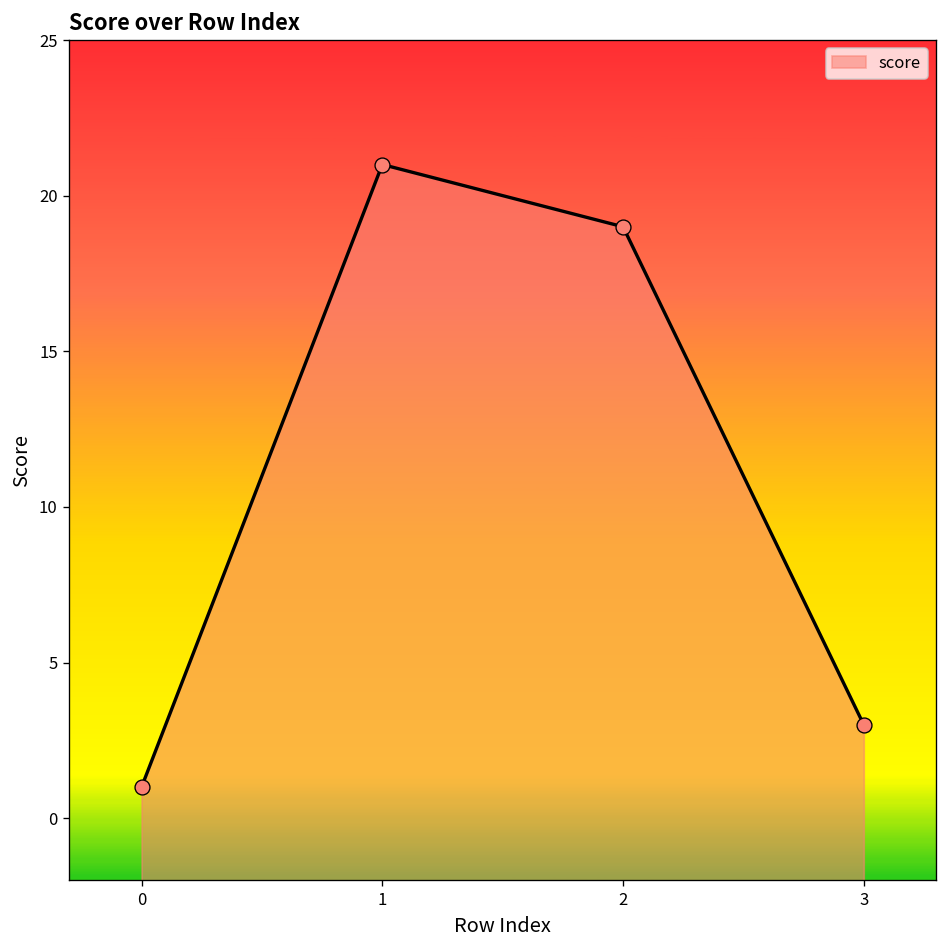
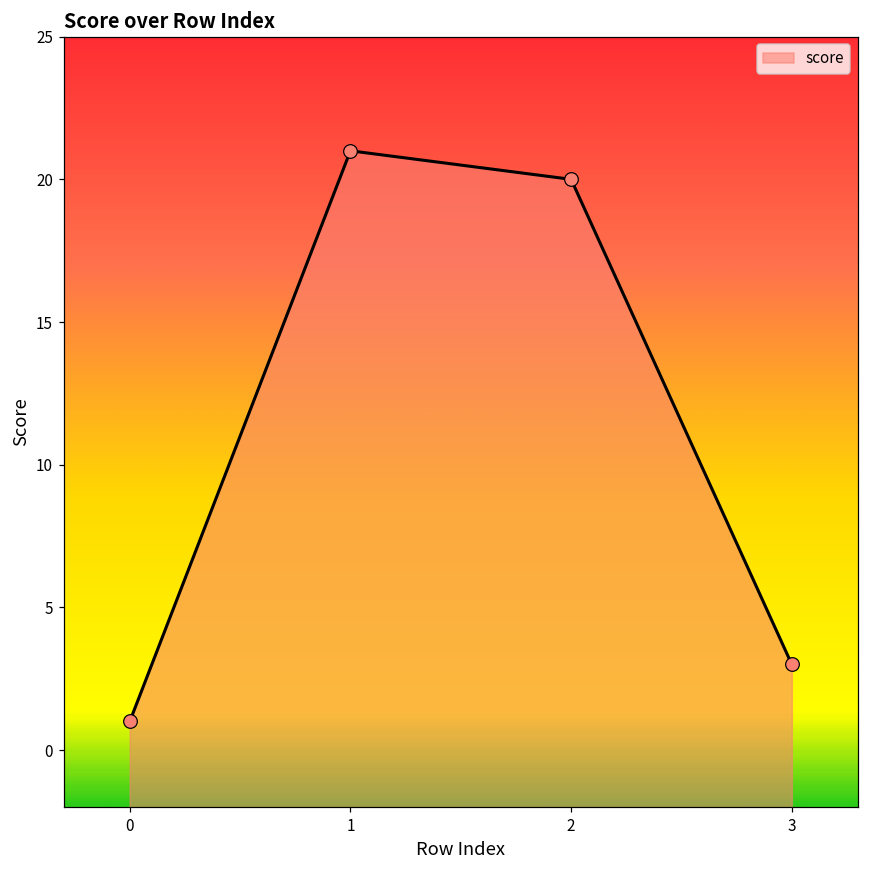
2: 19 -> 20
